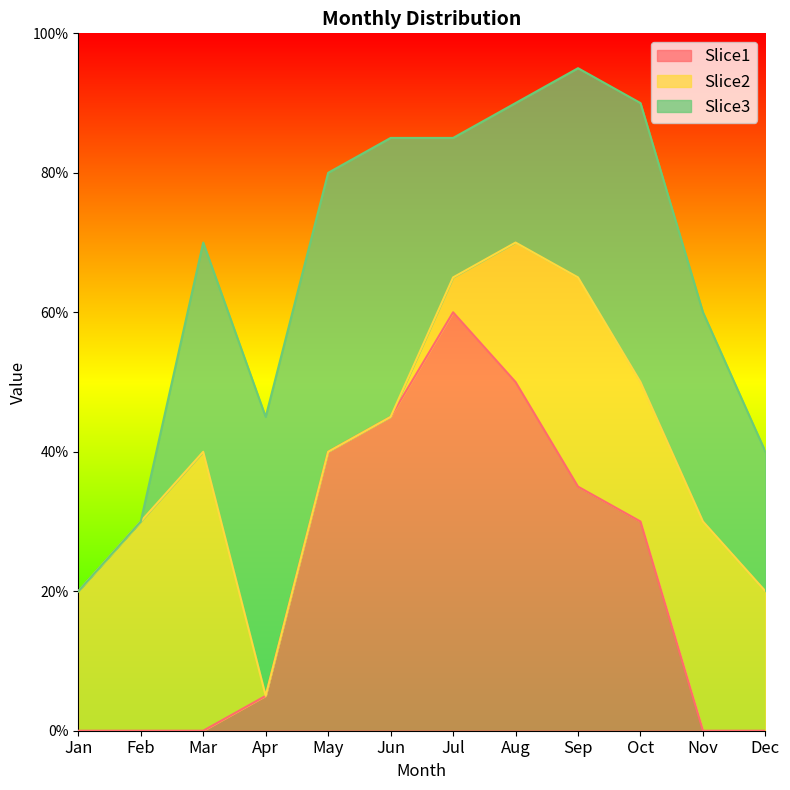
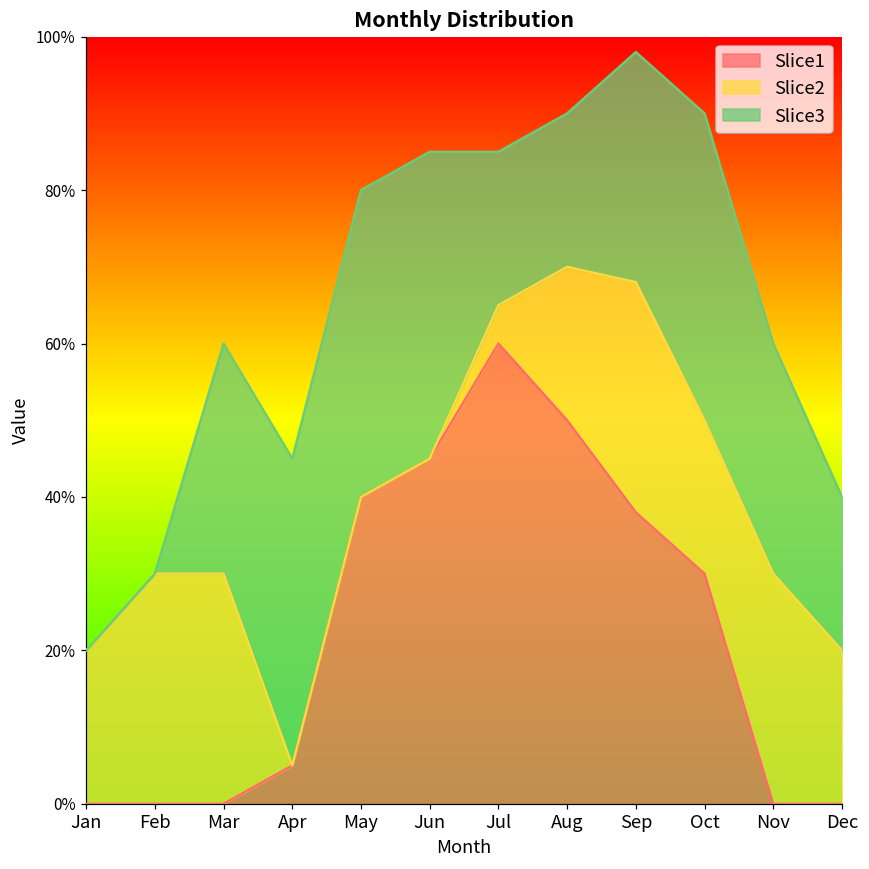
Slice2, Mar: 40% -> 30%
Slice1, Sep: 35% -> 38%
